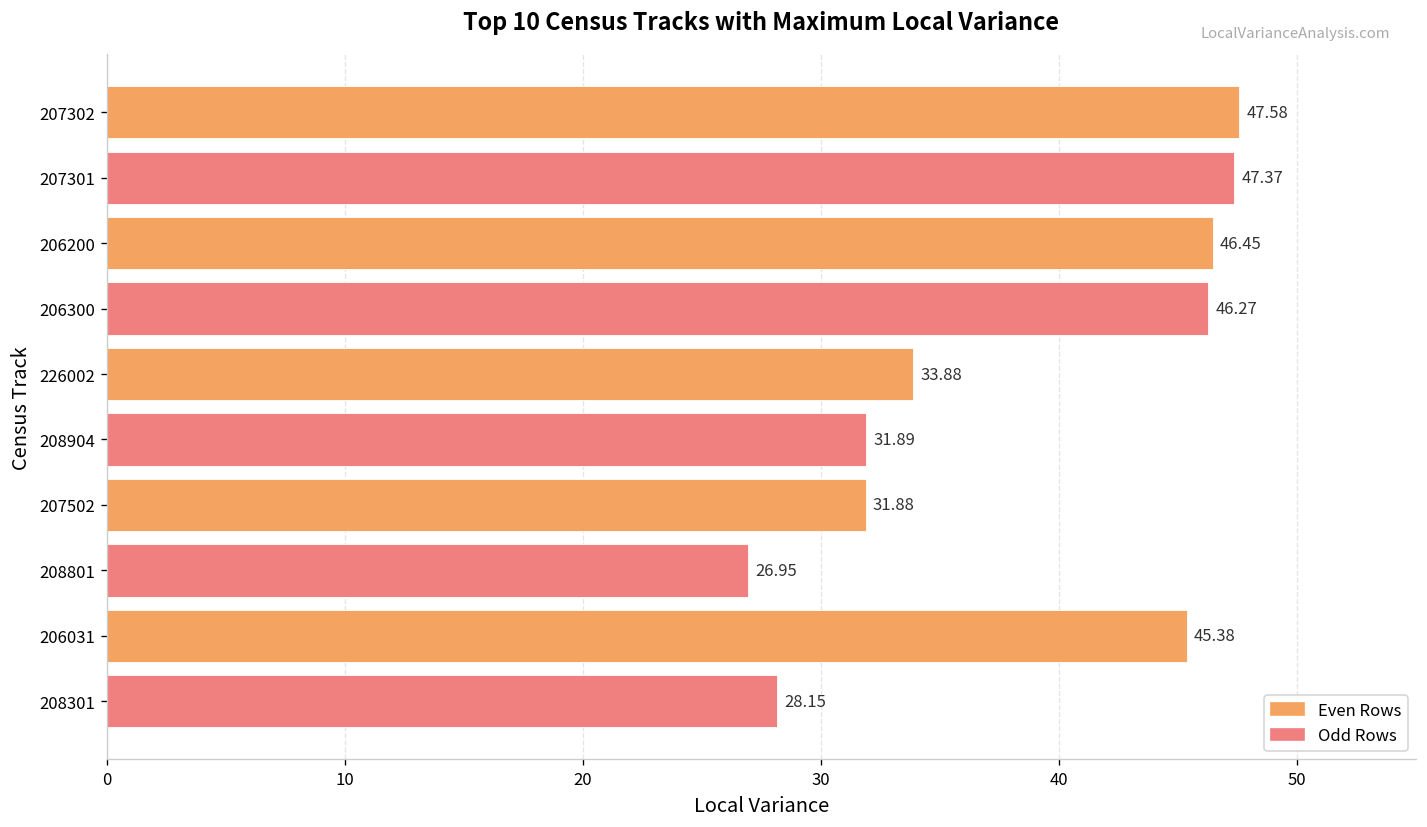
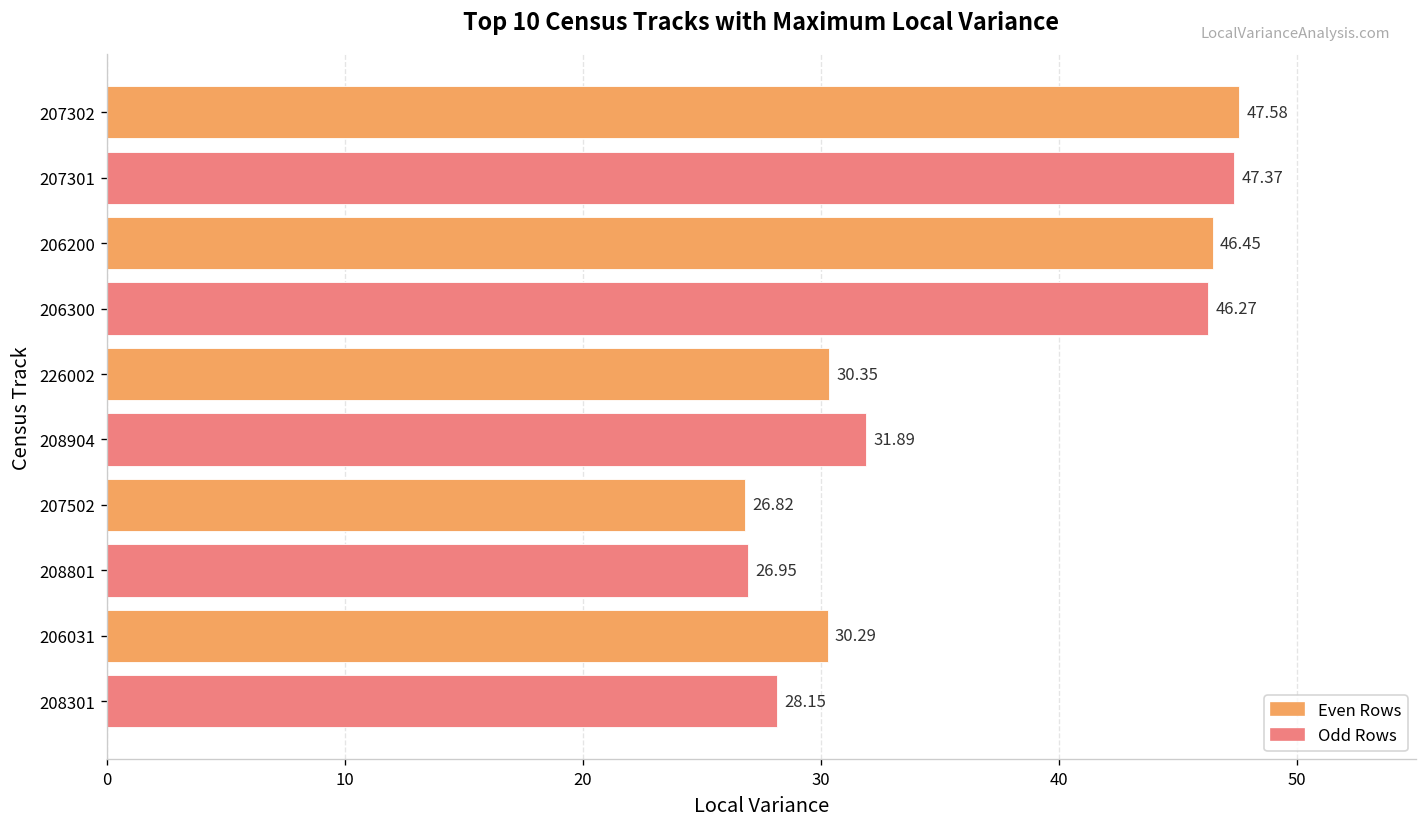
226002: 33.88 -> 30.35
207502: 31.88 -> 26.82
206031: 45.38 -> 30.29
